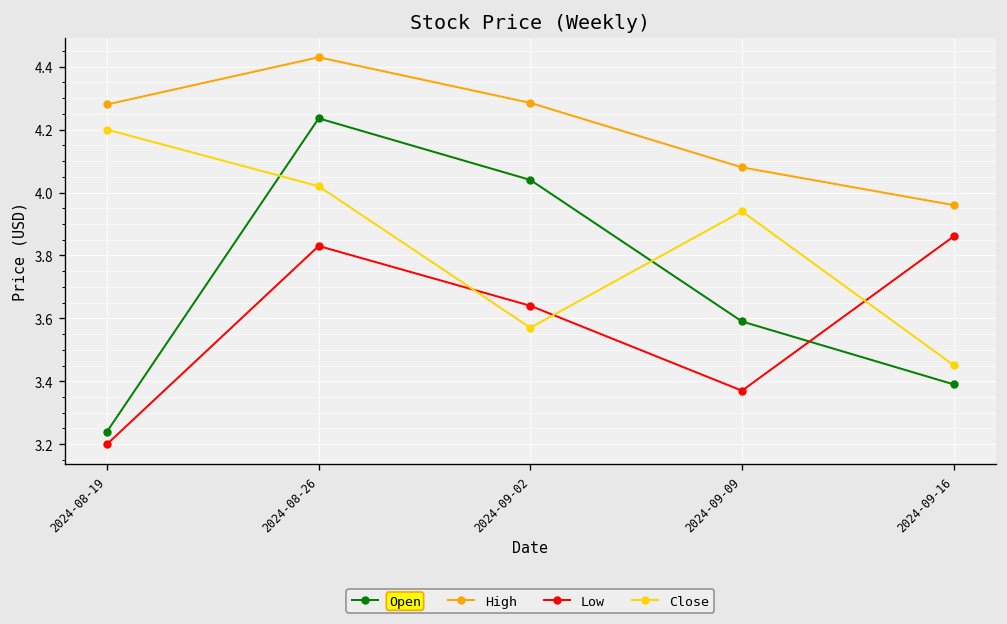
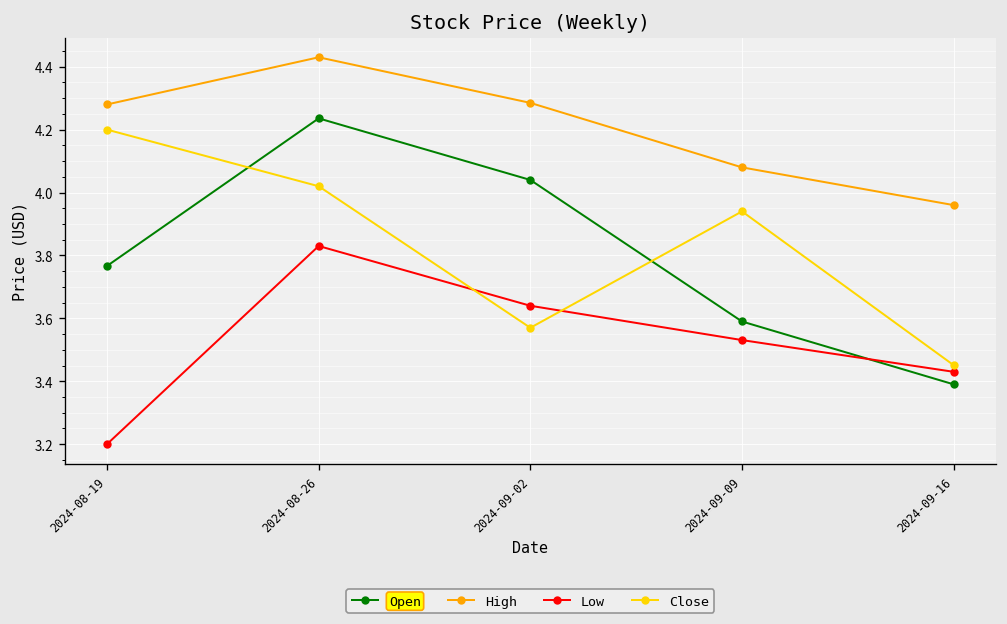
Open, 2024-08-19: 3.24 -> 3.77
Low, 2024-09-09: 3.37 -> 3.53
Low, 2024-09-16: 3.86 -> 3.43
